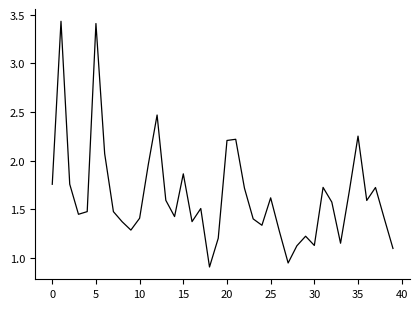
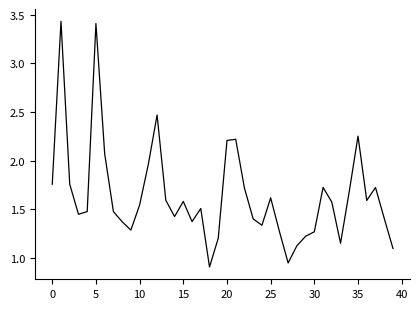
10: 1.4 -> 1.5
15: 1.9 -> 1.6
30: 1.1 -> 1.3
